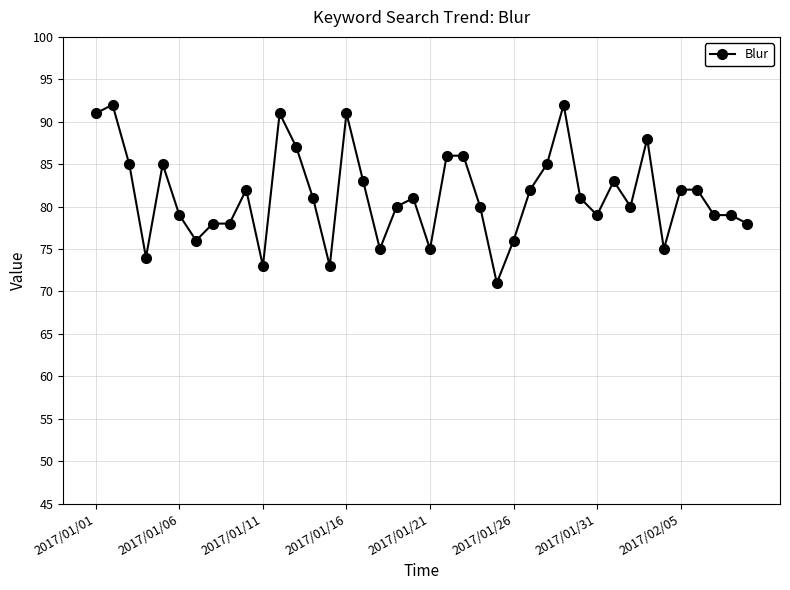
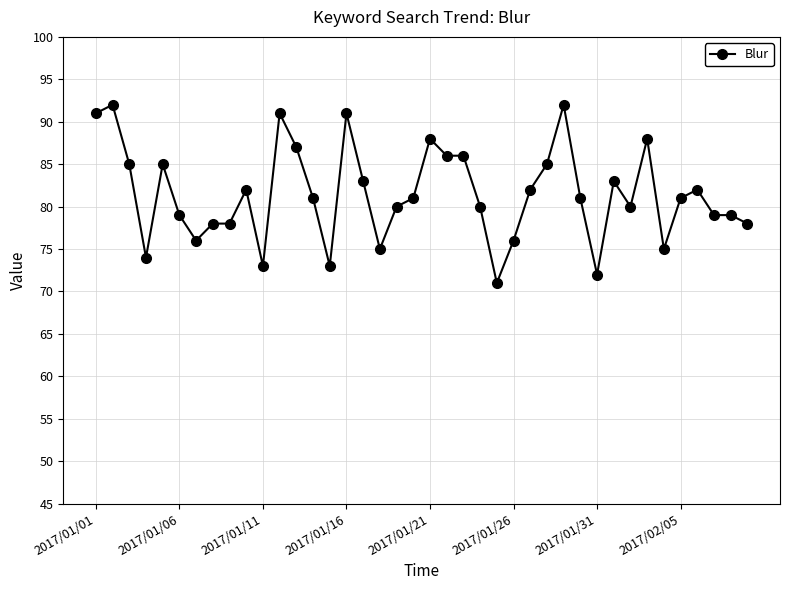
2017/01/21: 75 -> 88
2017/01/31: 79 -> 72
2017/02/05: 82 -> 81
